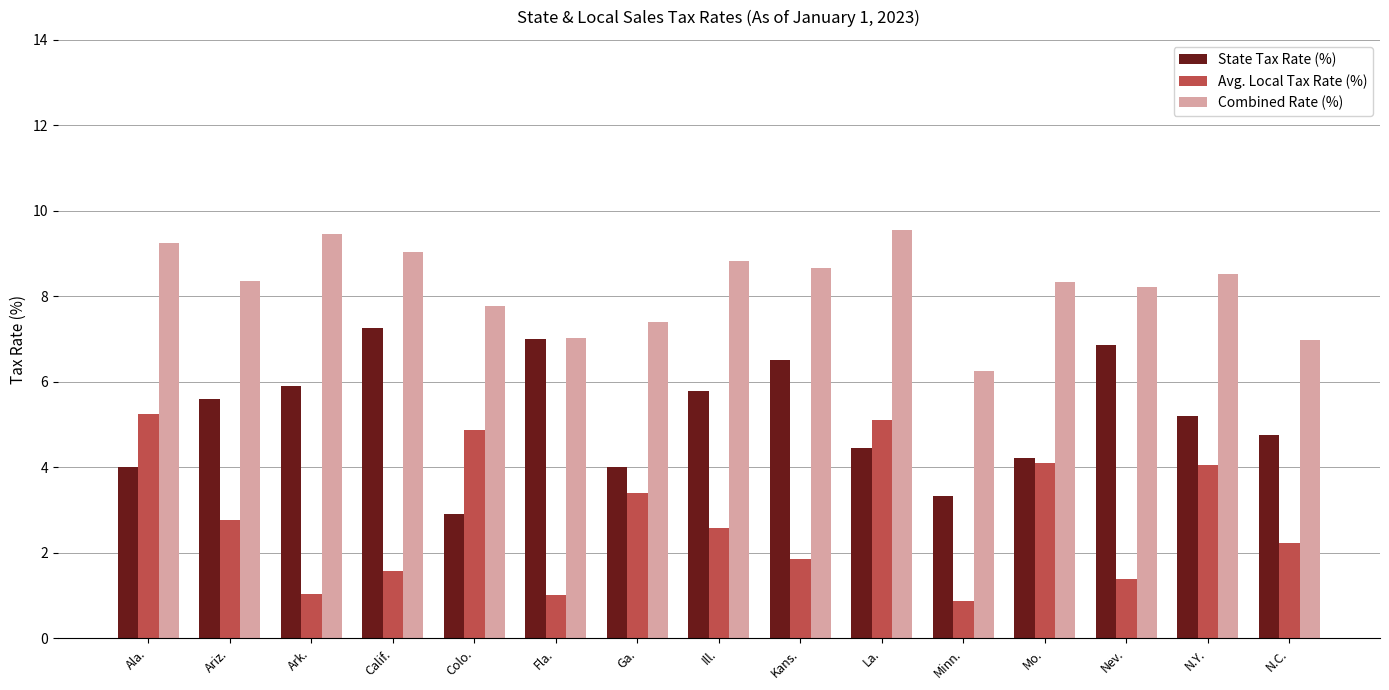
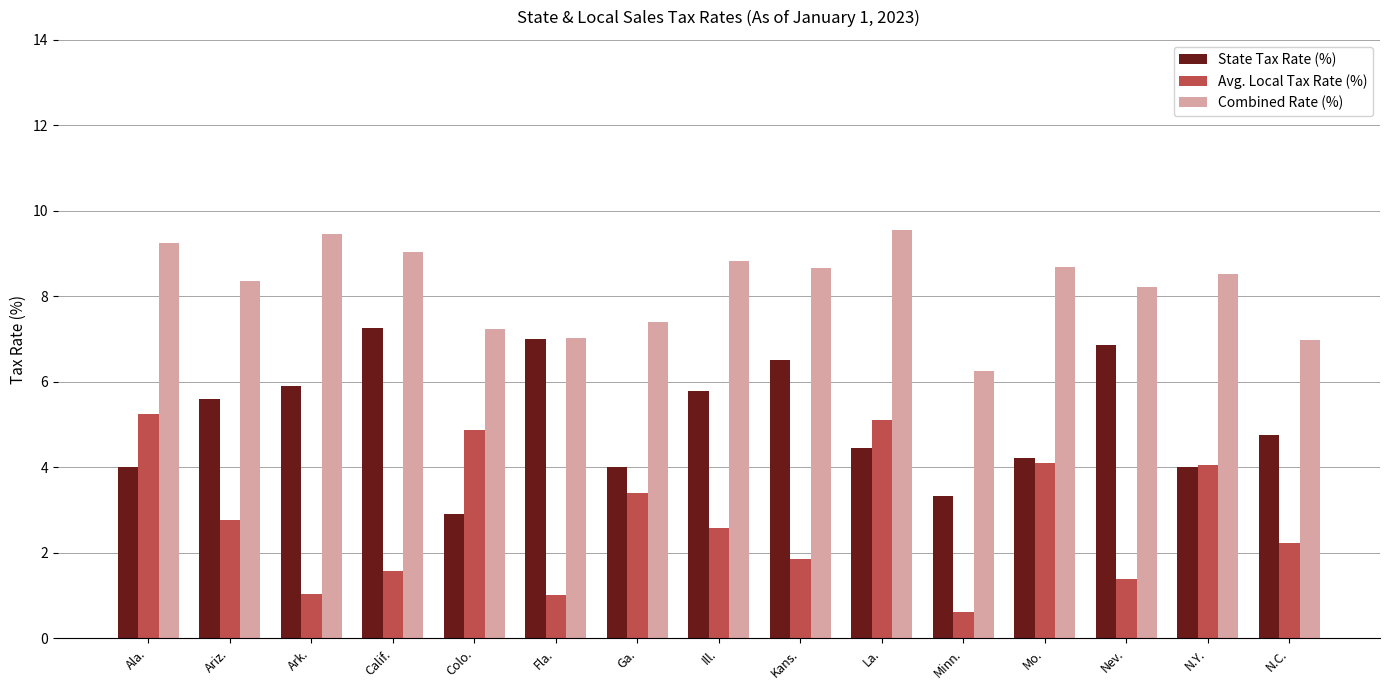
Combined Rate (%), Colo.: 7.8 -> 7.2
Avg. Local Tax Rate (%), Minn.: 0.9 -> 0.6
Combined Rate (%), Mo.: 8.3 -> 8.7
State Tax Rate (%), N.Y.: 5.2 -> 4.0
